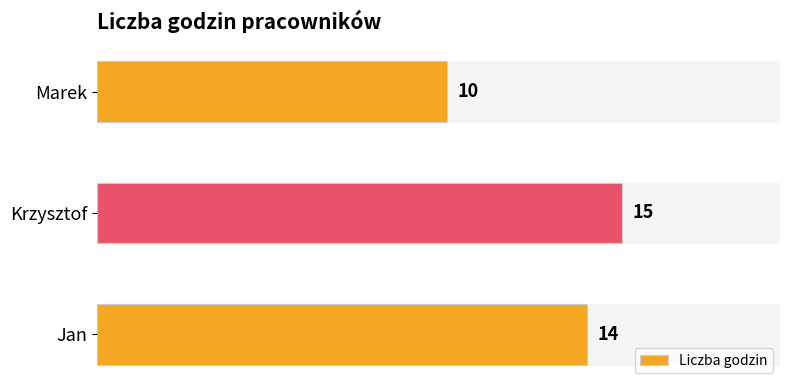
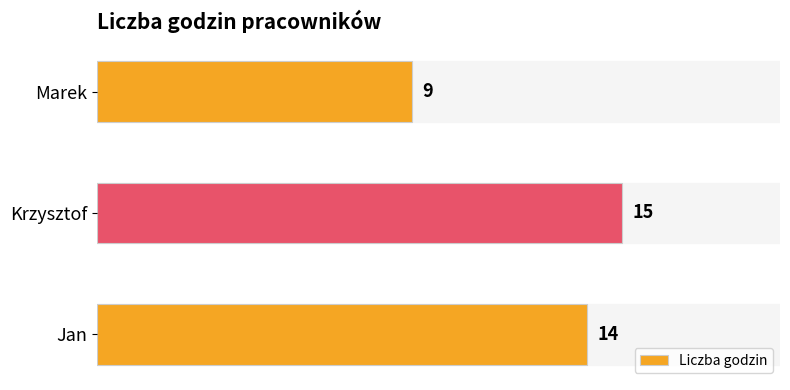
Marek: 10 -> 9
